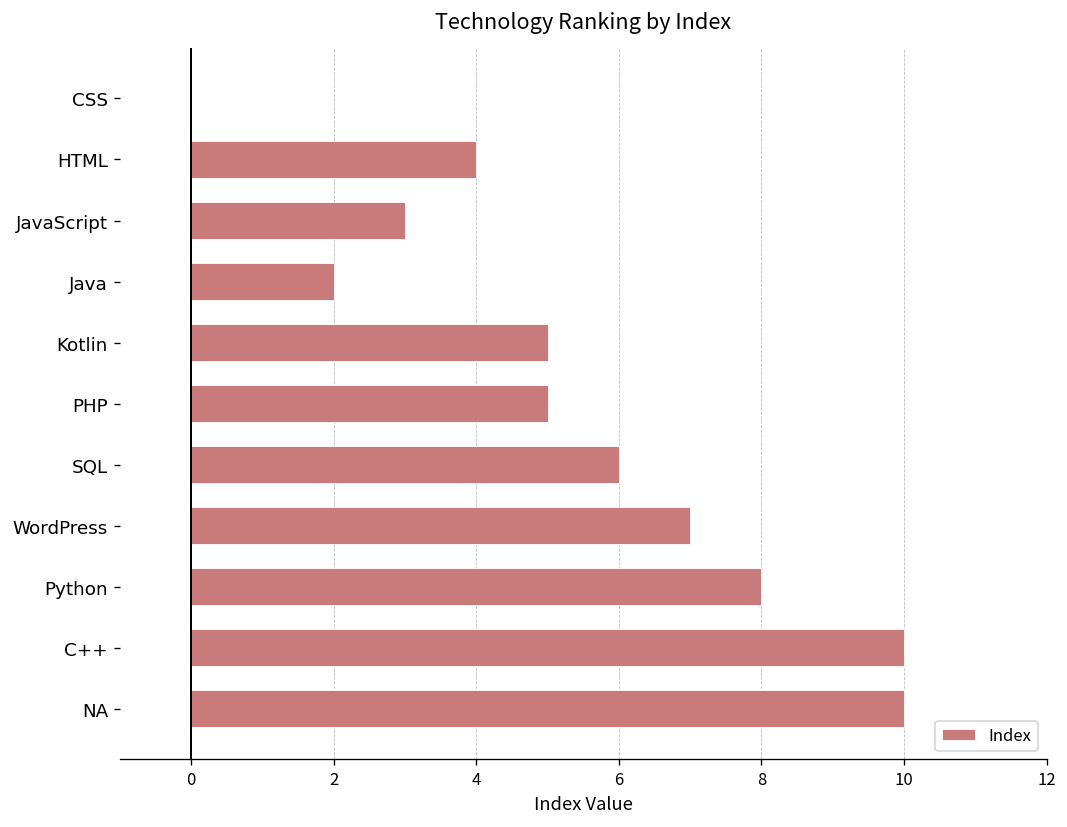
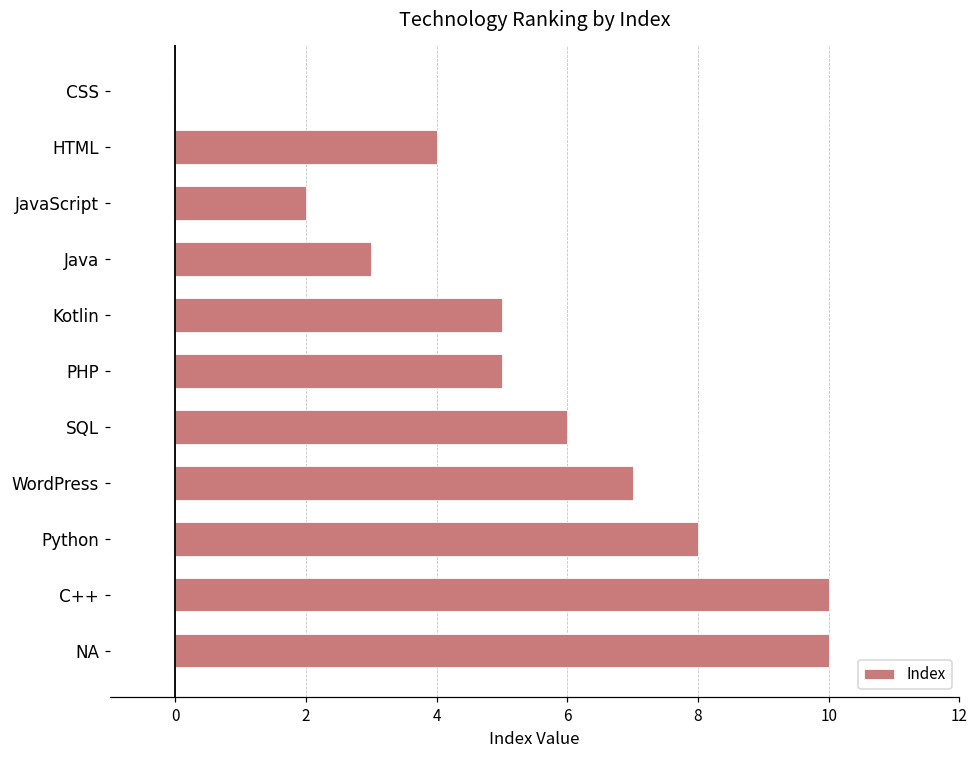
JavaScript: 3 -> 2
Java: 2 -> 3
